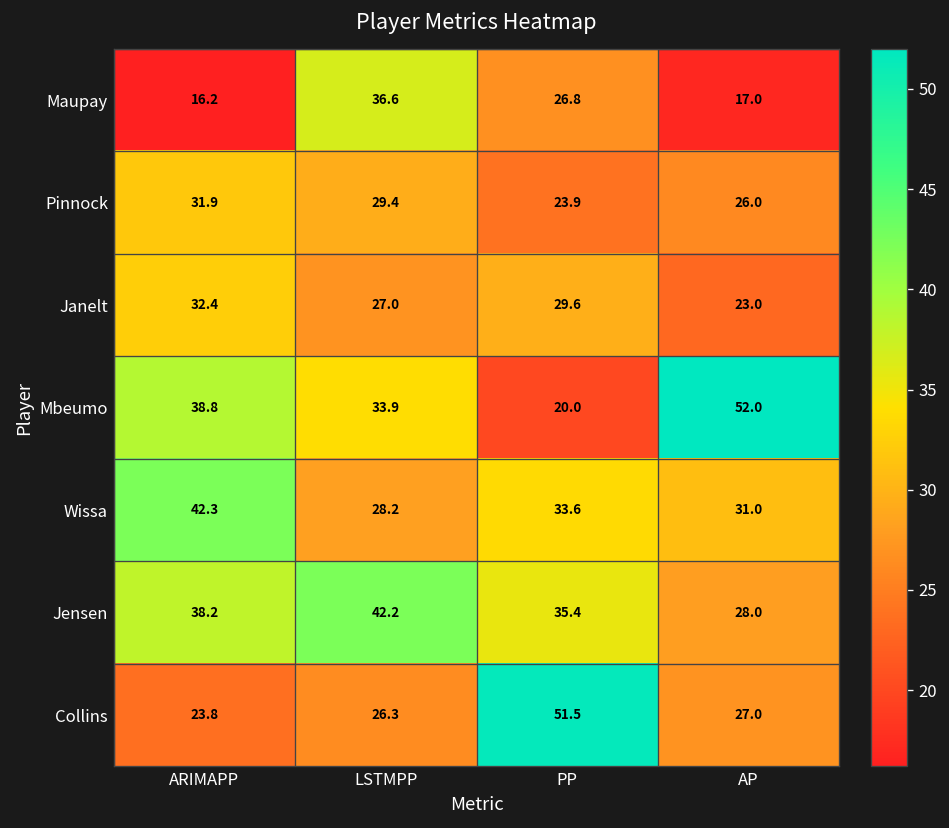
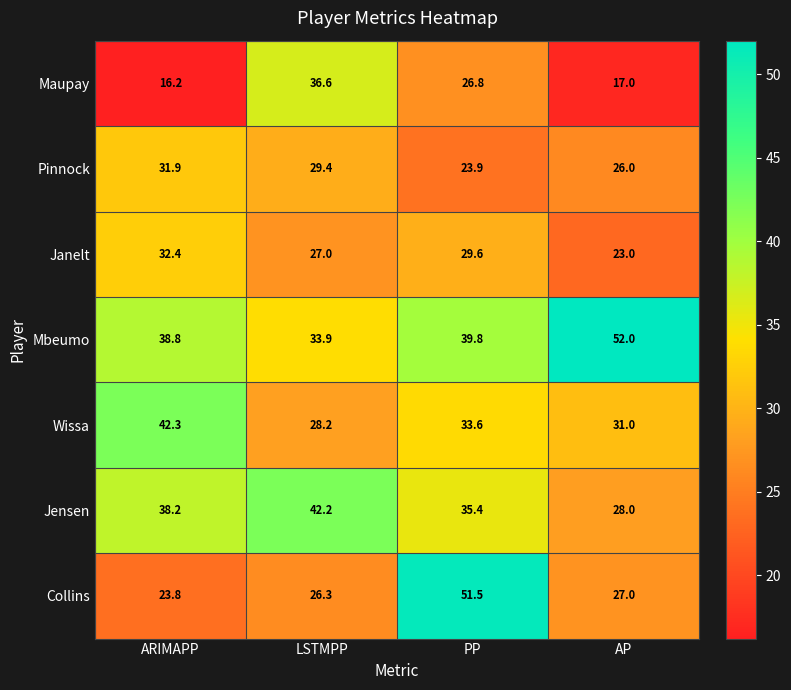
Mbeumo, PP: 20.0 -> 39.8
